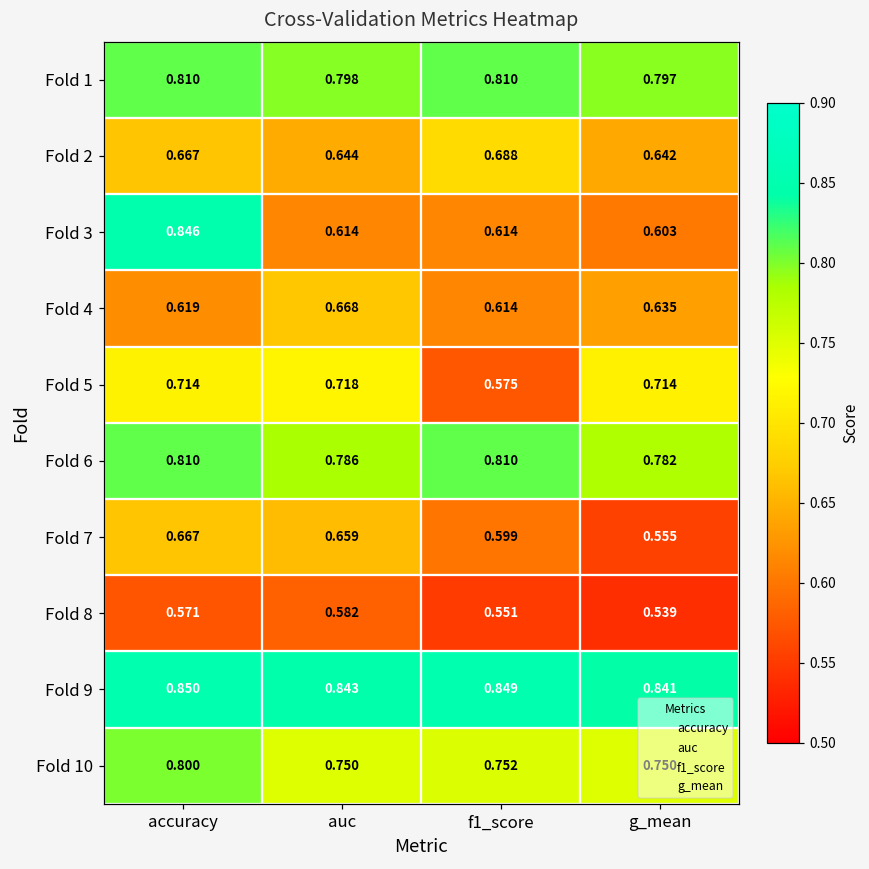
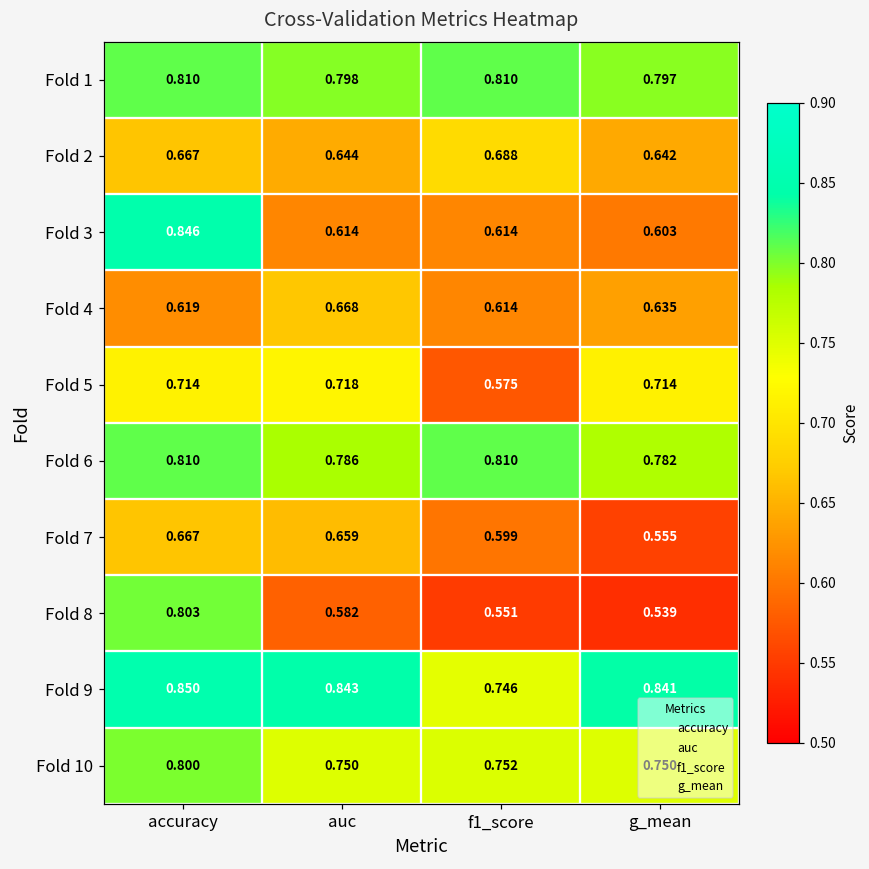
Fold 8, accuracy: 0.571 -> 0.803
Fold 9, f1_score: 0.849 -> 0.746
